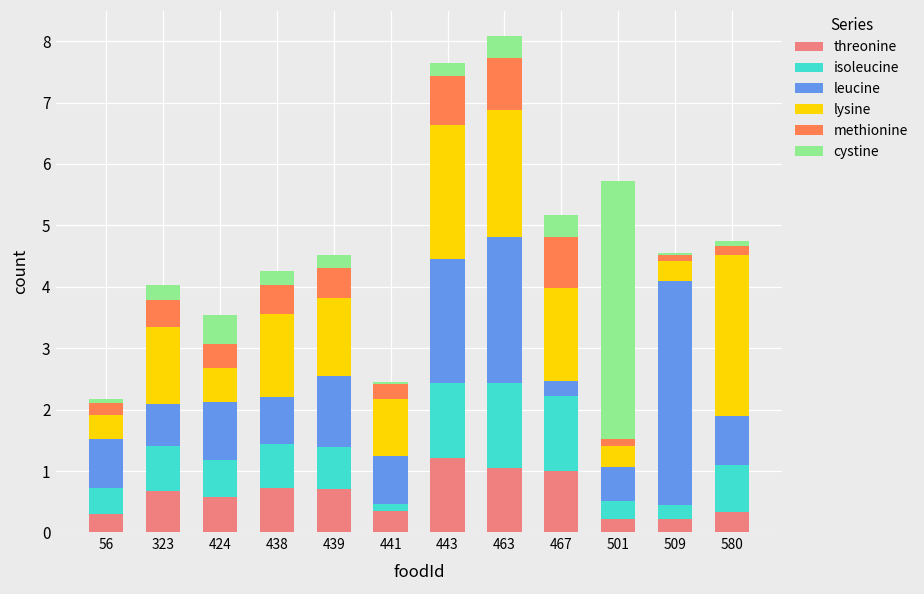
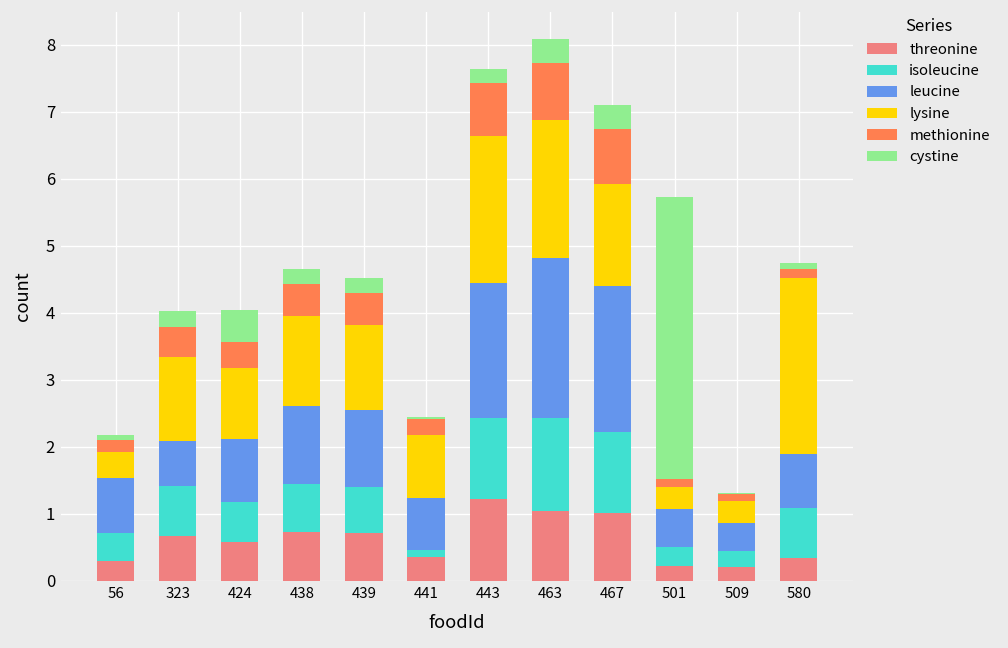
lysine, 424: 0.6 -> 1.1
leucine, 438: 0.8 -> 1.2
leucine, 467: 0.3 -> 2.2
leucine, 509: 3.7 -> 0.4
